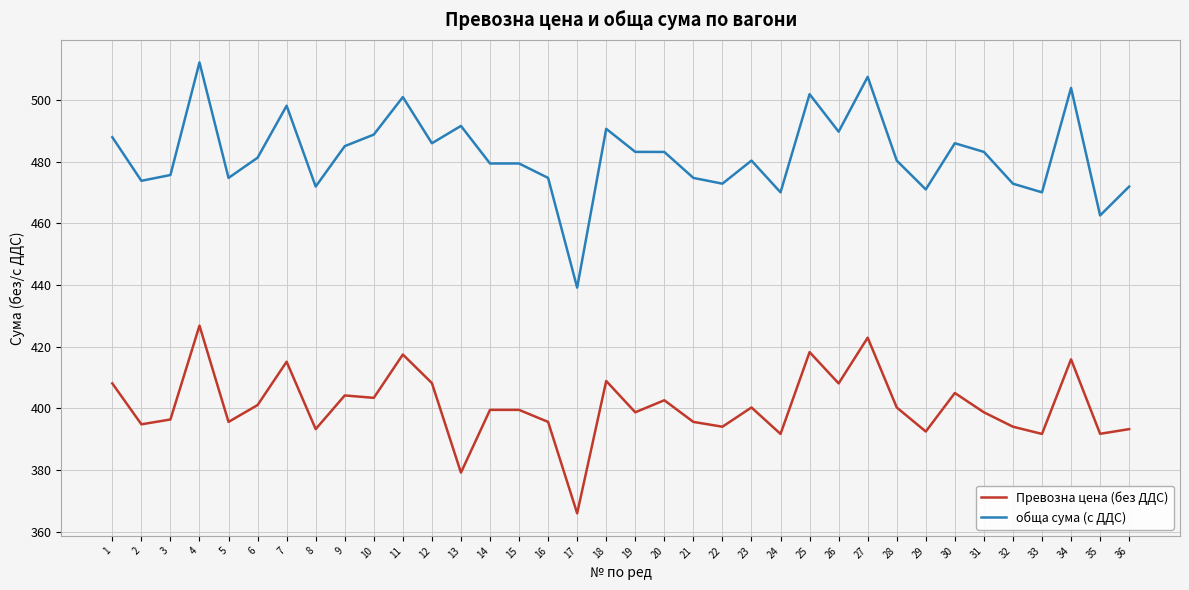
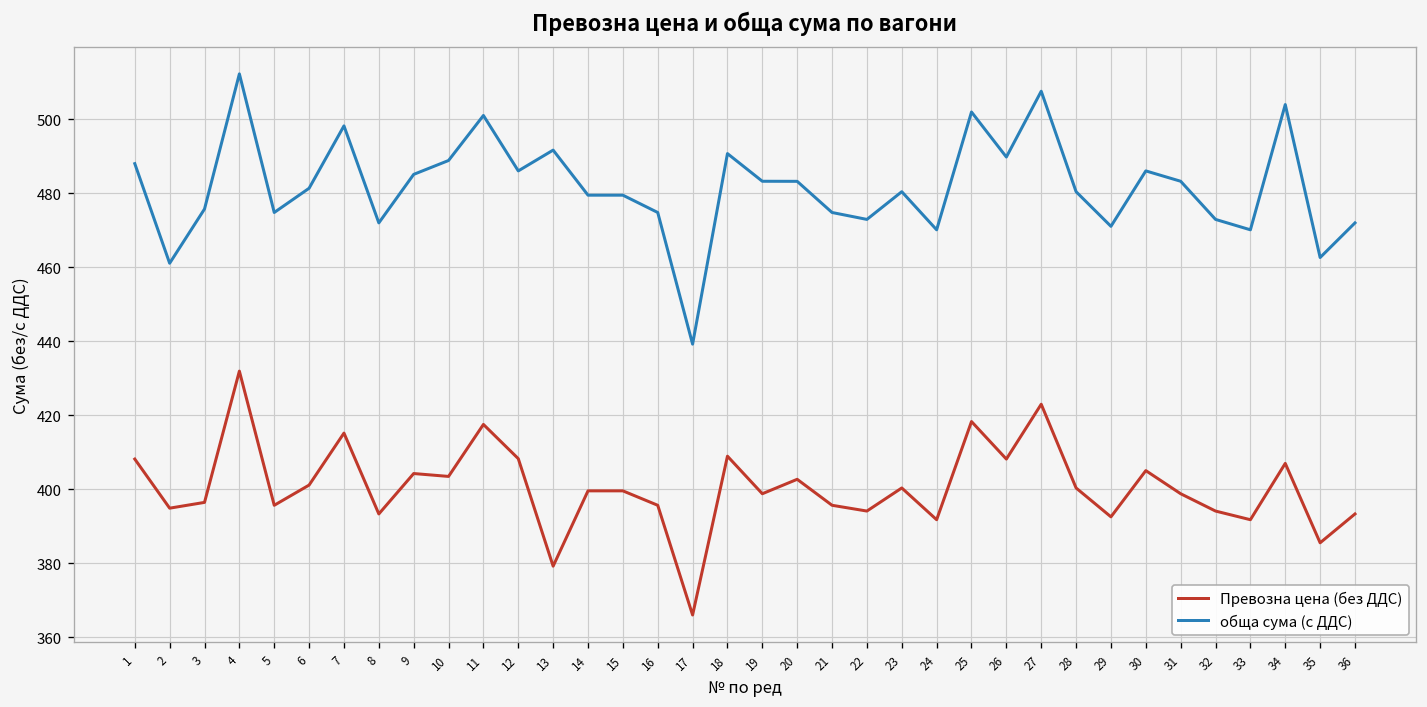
обща сума (с ДДС), 2: 474 -> 461
Превозна цена (без ДДС), 4: 427 -> 432
Превозна цена (без ДДС), 34: 416 -> 407
Превозна цена (без ДДС), 35: 392 -> 386
